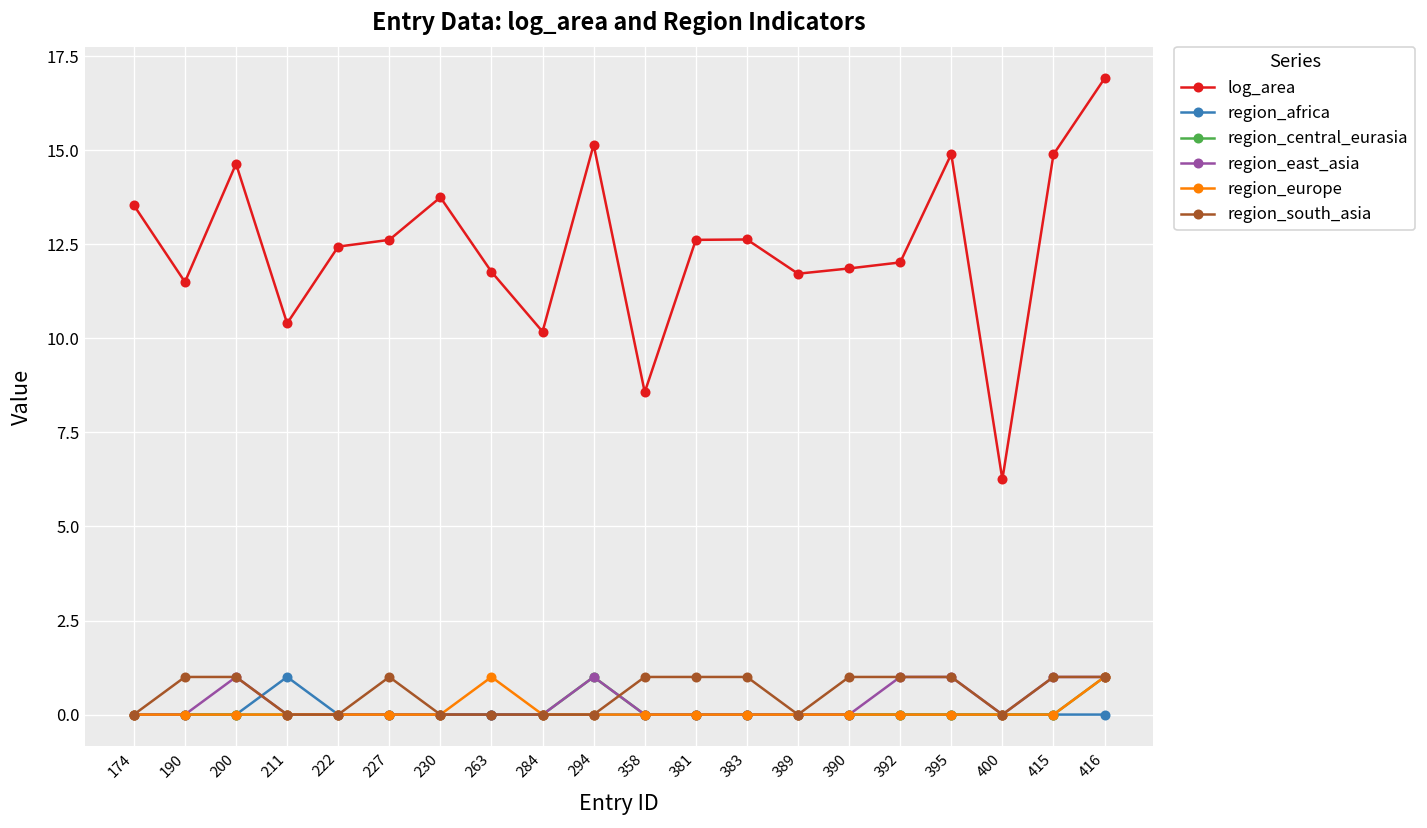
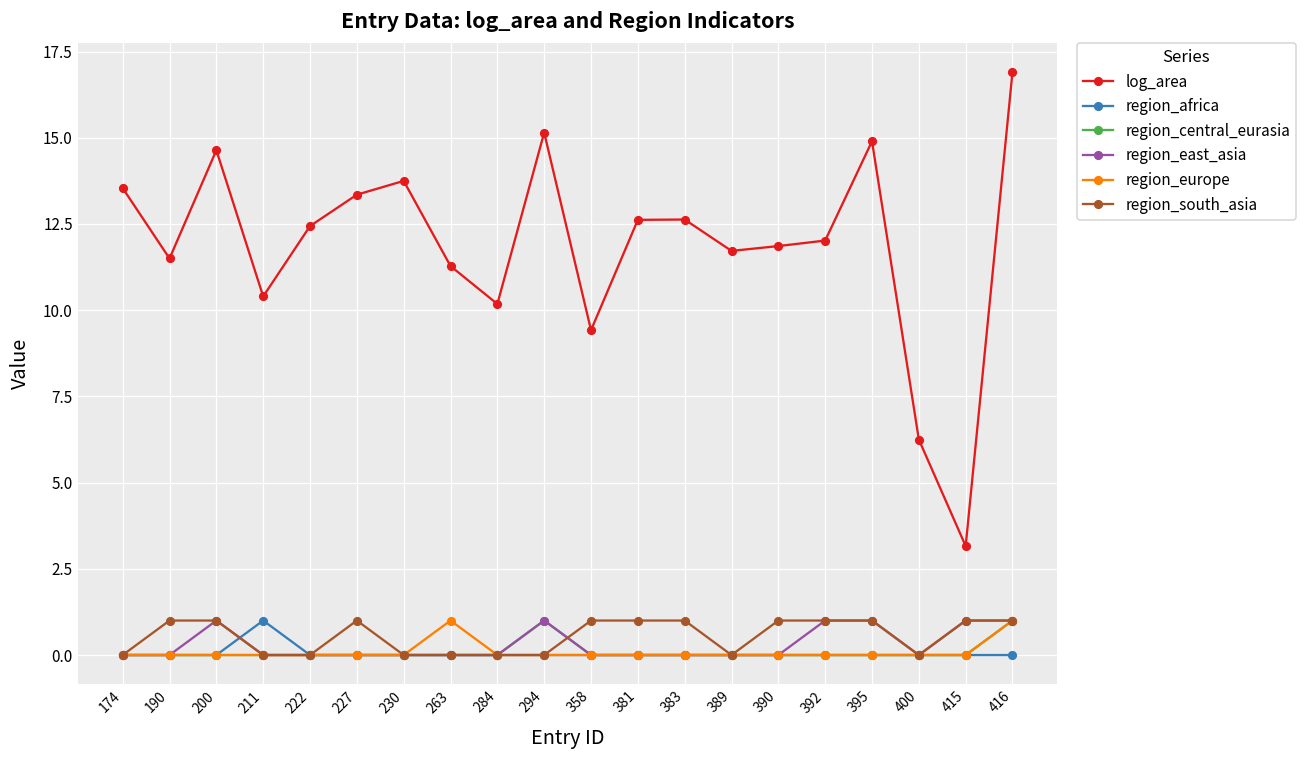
log_area, 227: 12.6 -> 13.4
log_area, 263: 11.8 -> 11.3
log_area, 358: 8.6 -> 9.4
log_area, 415: 14.9 -> 3.2
